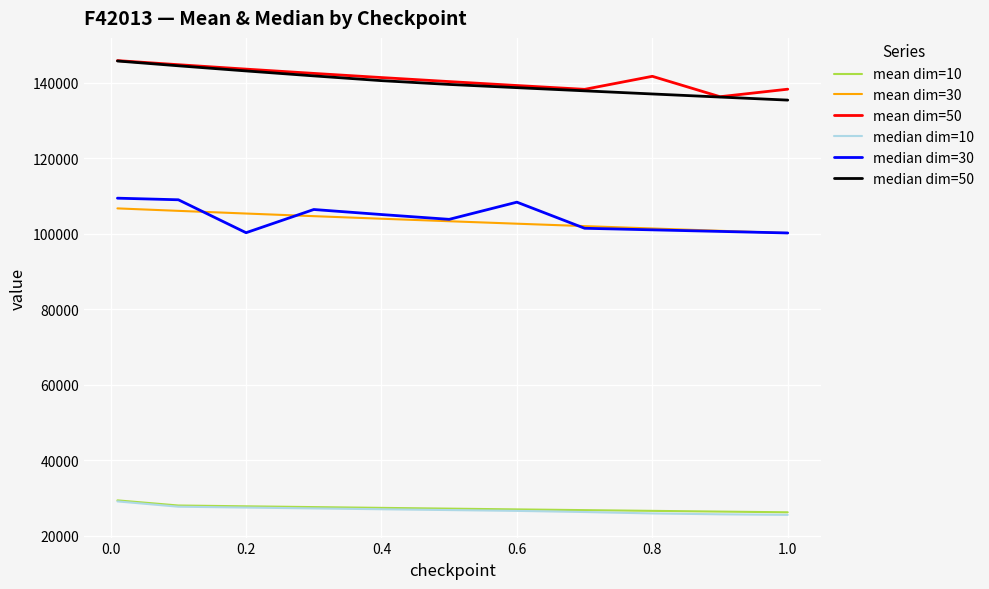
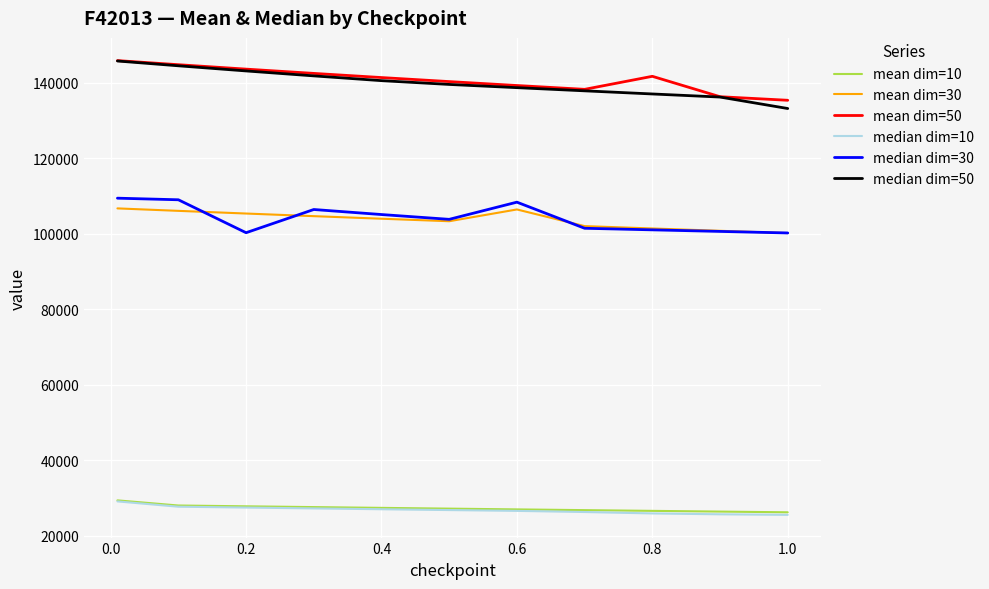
mean dim=30, 0.6: 103000 -> 106000
mean dim=50, 1.0: 138000 -> 135000
median dim=50, 1.0: 135000 -> 133000
